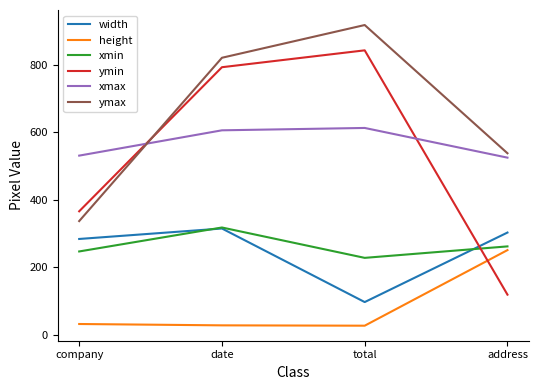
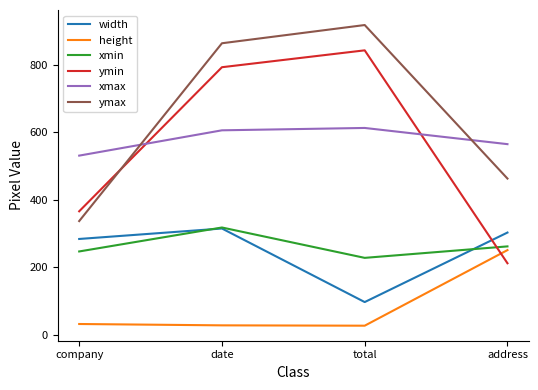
ymax, date: 820 -> 860
ymin, address: 120 -> 210
xmax, address: 530 -> 570
ymax, address: 540 -> 460
